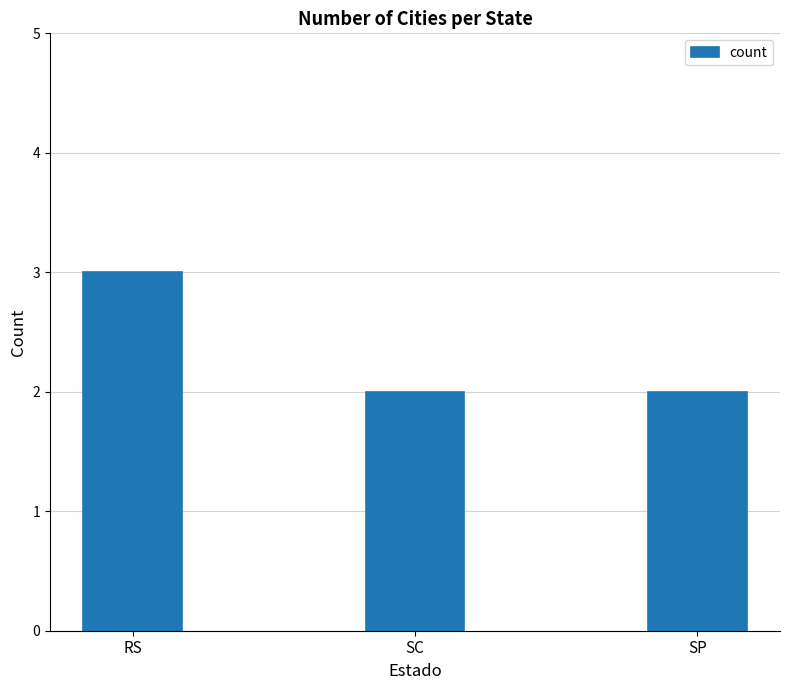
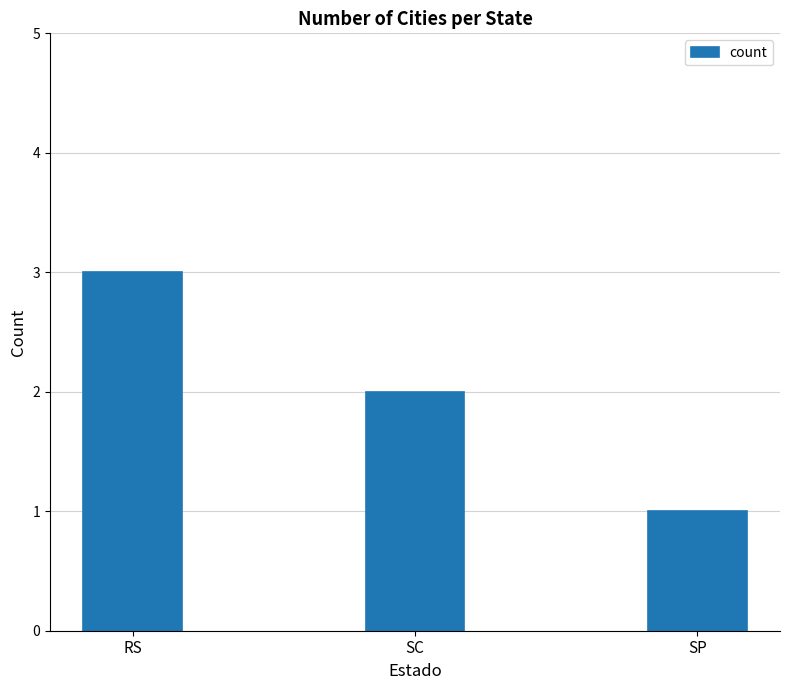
SP: 2 -> 1
